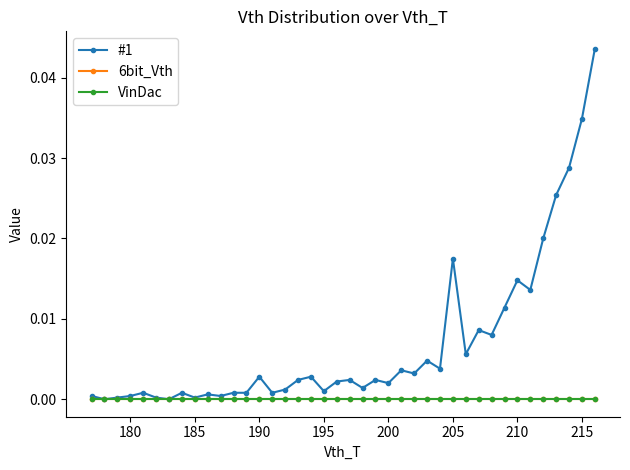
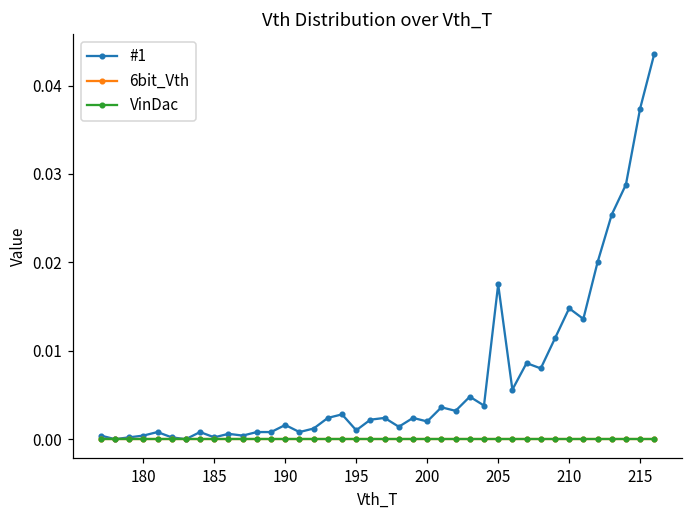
#1, 190: 0.003 -> 0.002
#1, 215: 0.035 -> 0.037
